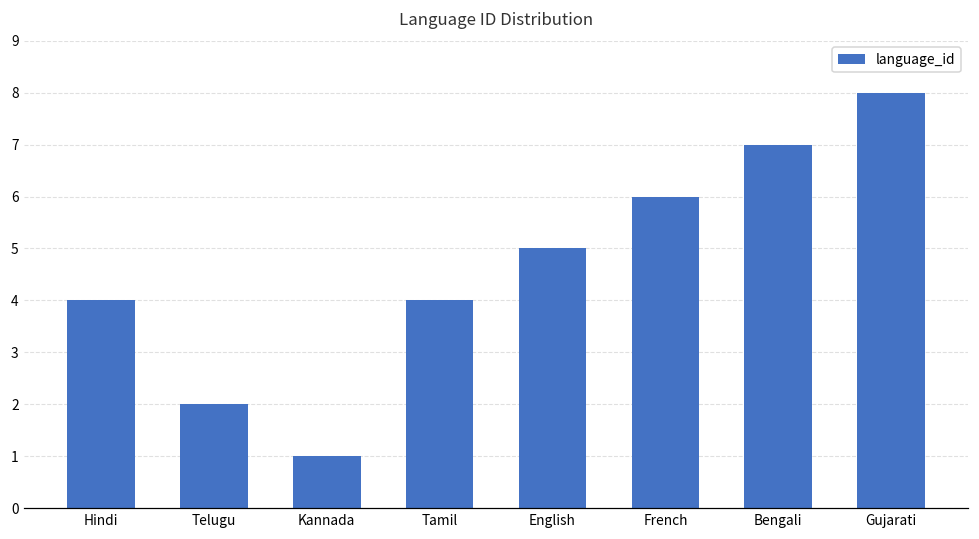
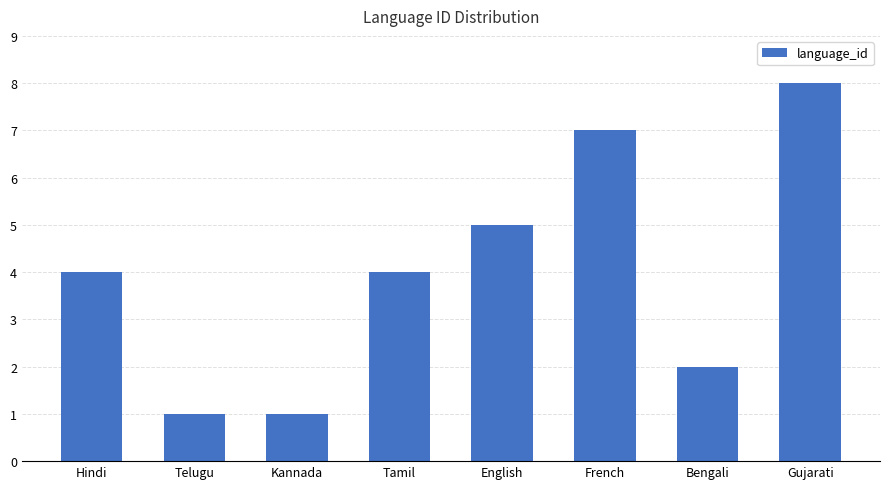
Telugu: 2 -> 1
French: 6 -> 7
Bengali: 7 -> 2
